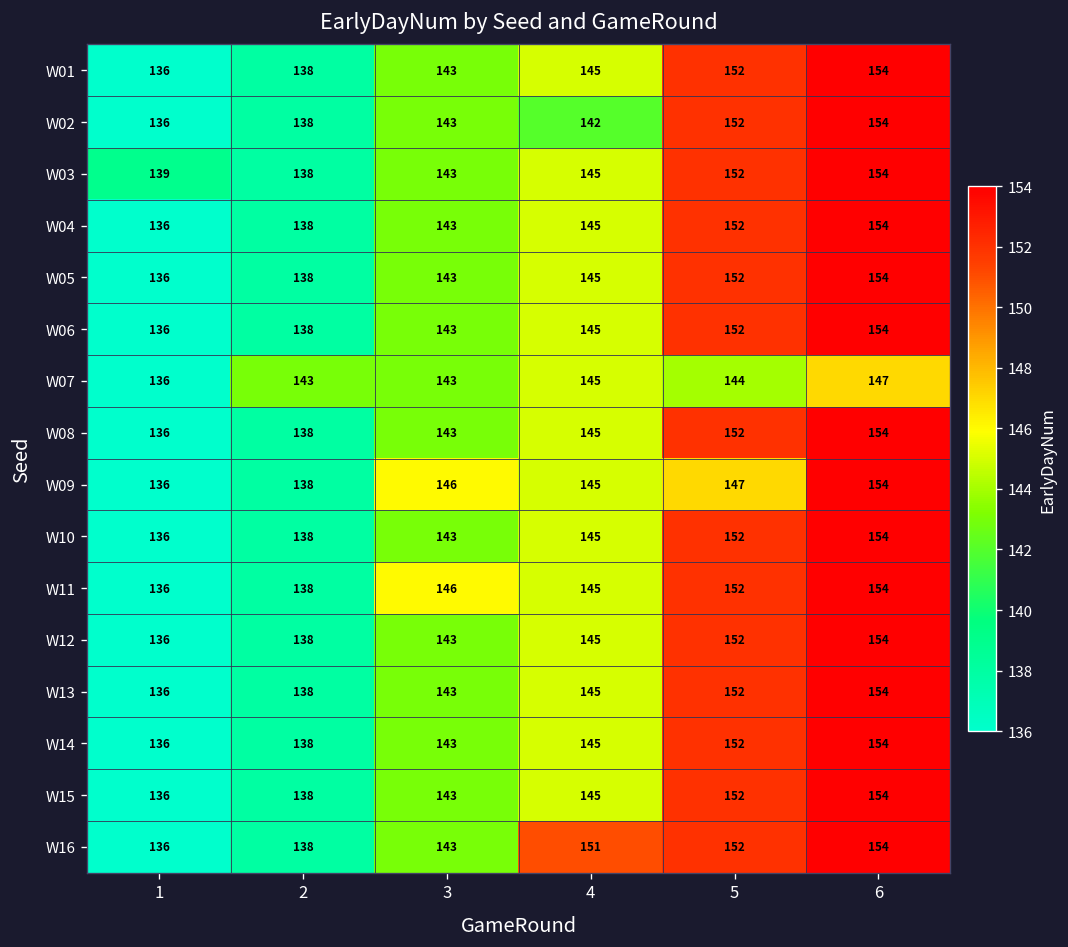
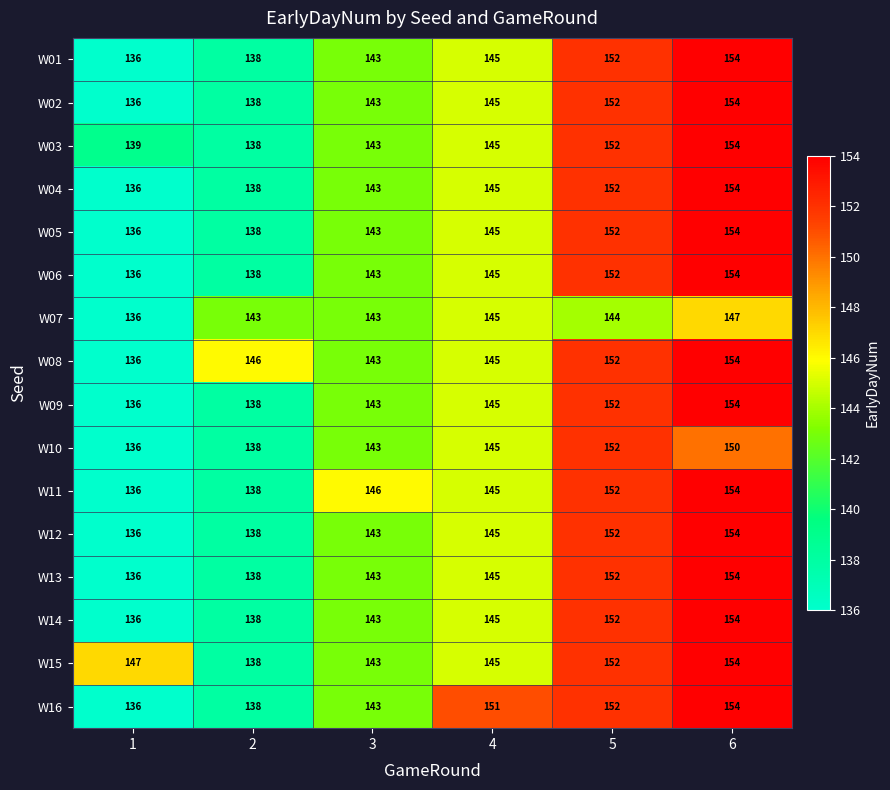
W02, 4: 142 -> 145
W08, 2: 138 -> 146
W09, 3: 146 -> 143
W09, 5: 147 -> 152
W10, 6: 154 -> 150
W15, 1: 136 -> 147
